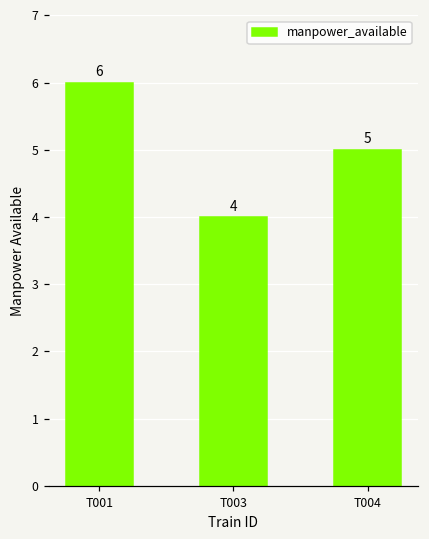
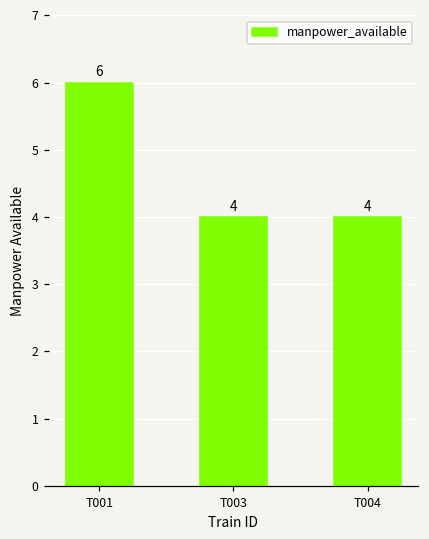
T004: 5 -> 4
